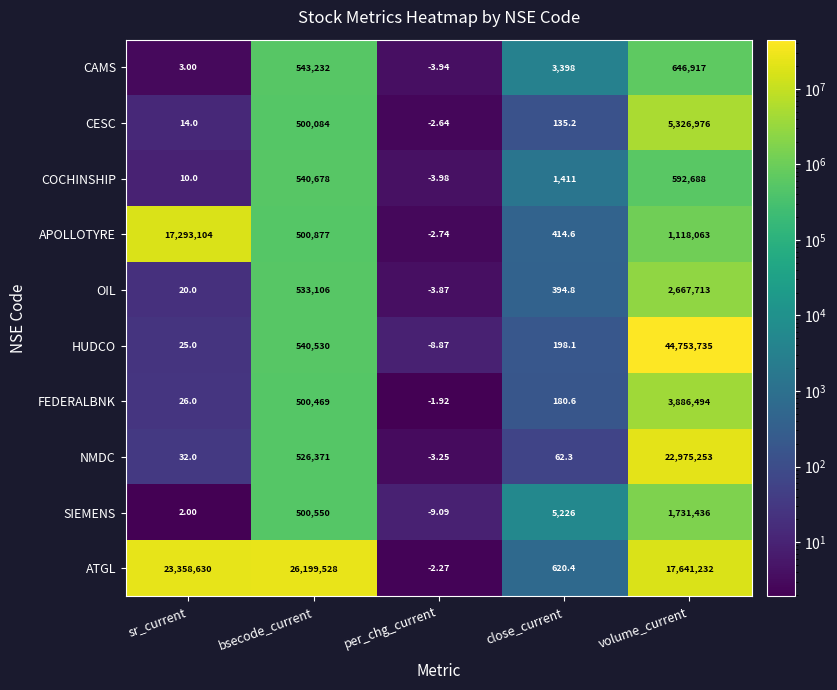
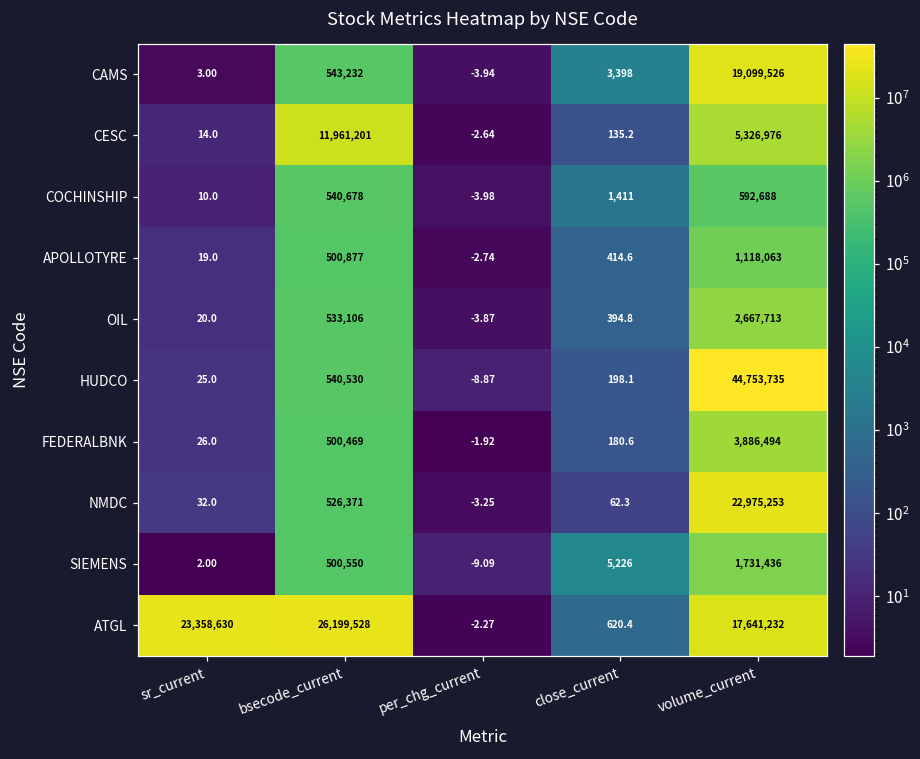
CAMS, volume_current: 646,917 -> 19,099,526
CESC, bsecode_current: 500,084 -> 11,961,201
APOLLOTYRE, sr_current: 17,293,104 -> 19.0
